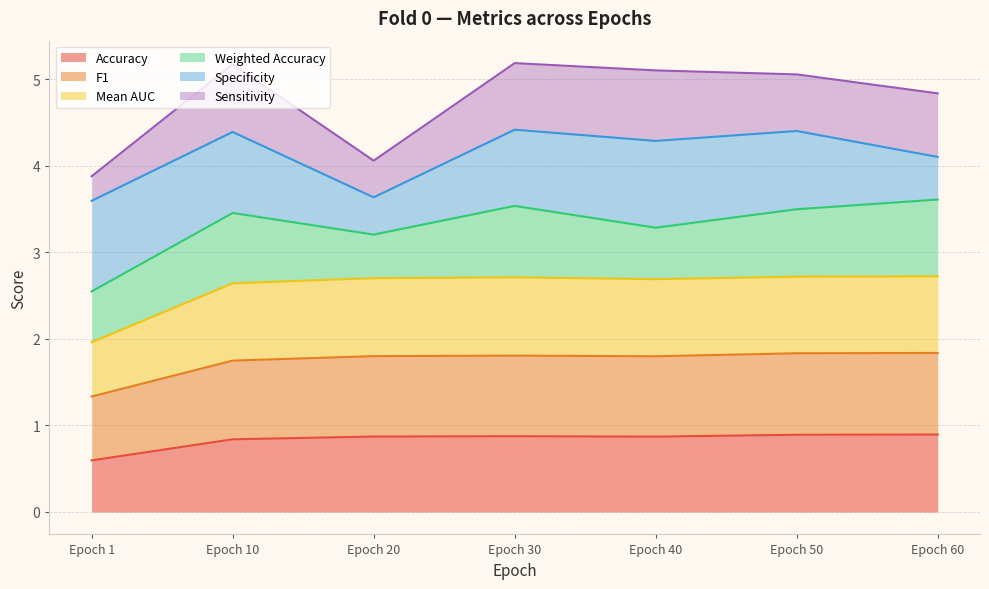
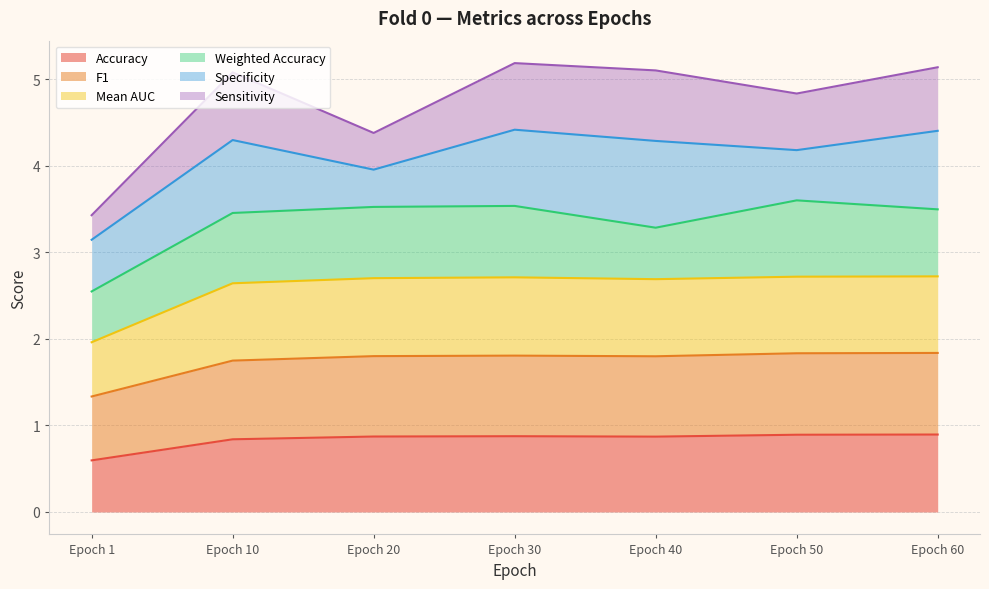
Specificity, Epoch 1: 1.0 -> 0.6
Specificity, Epoch 10: 0.9 -> 0.8
Weighted Accuracy, Epoch 20: 0.5 -> 0.8
Weighted Accuracy, Epoch 50: 0.8 -> 0.9
Specificity, Epoch 50: 0.9 -> 0.6
Weighted Accuracy, Epoch 60: 0.9 -> 0.8
Specificity, Epoch 60: 0.5 -> 0.9
